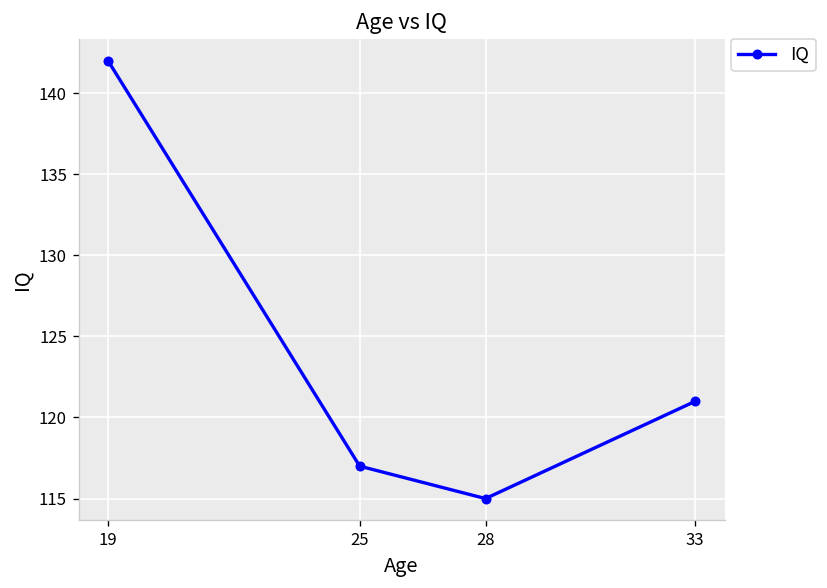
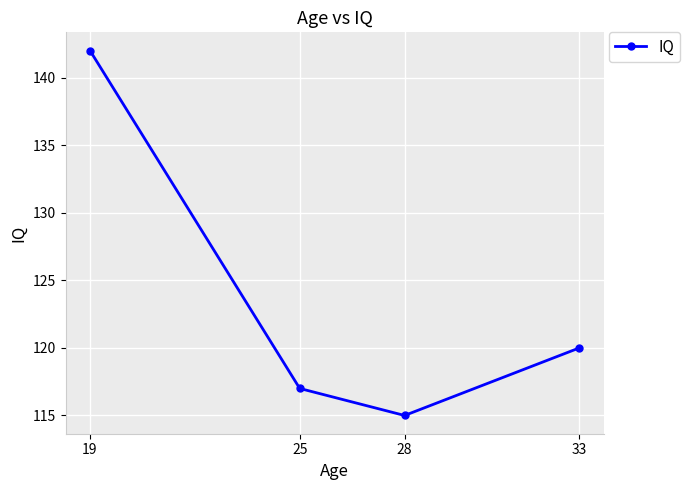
33: 121 -> 120
